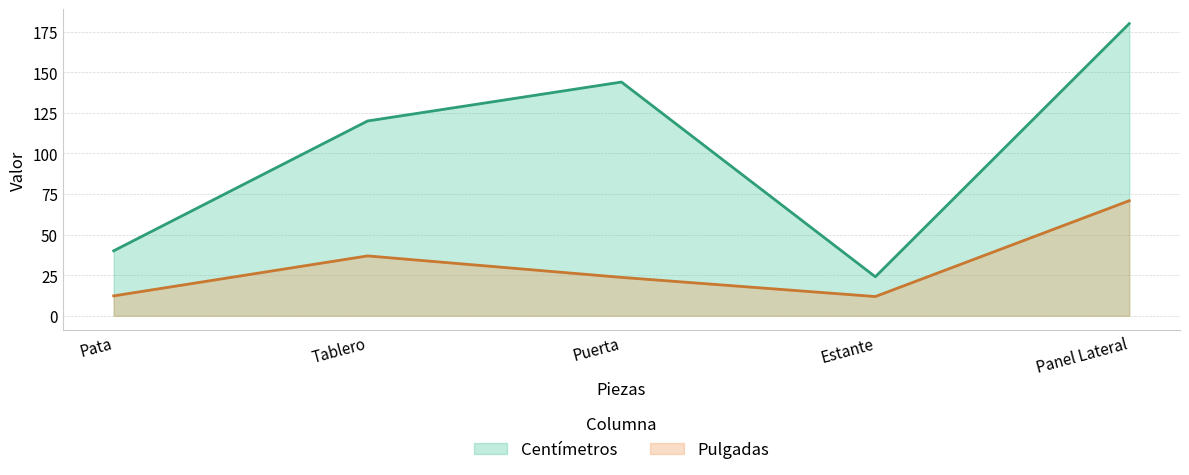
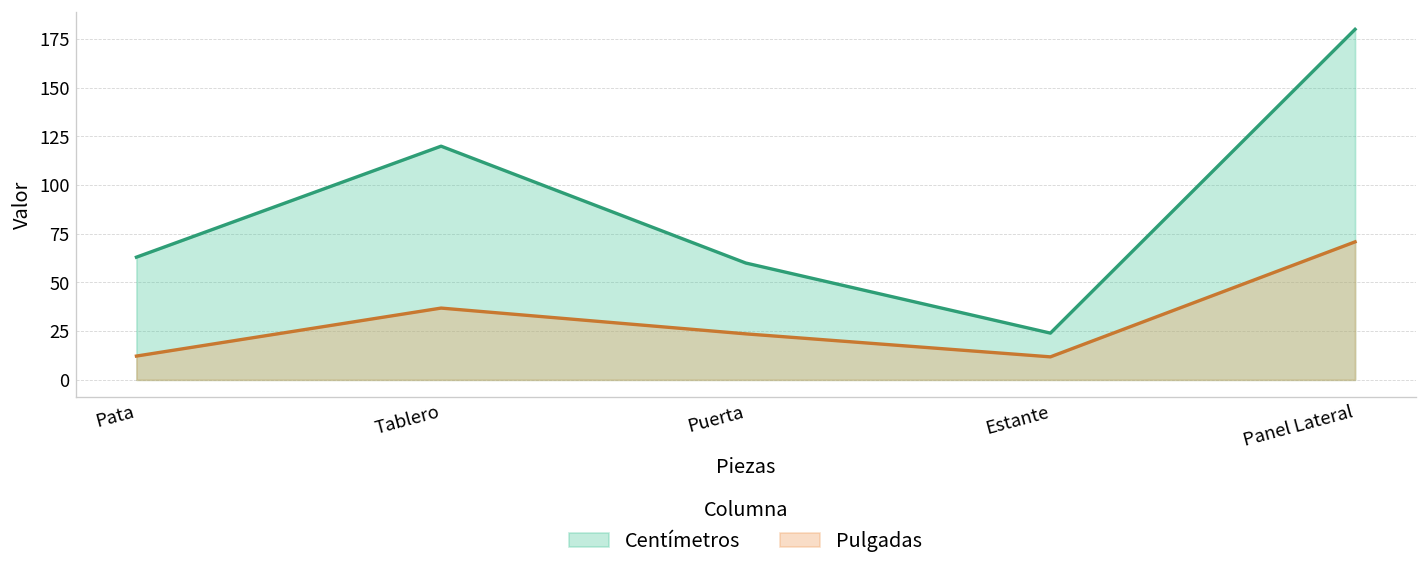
Centímetros, Pata: 40 -> 63
Centímetros, Puerta: 144 -> 60
